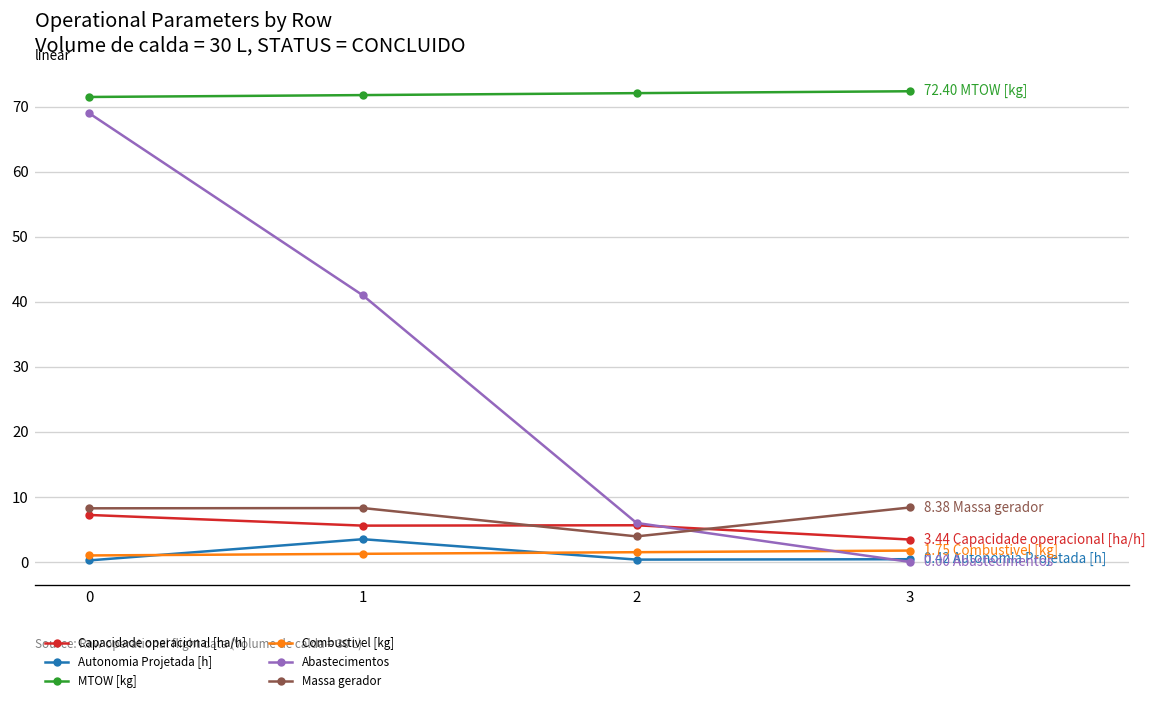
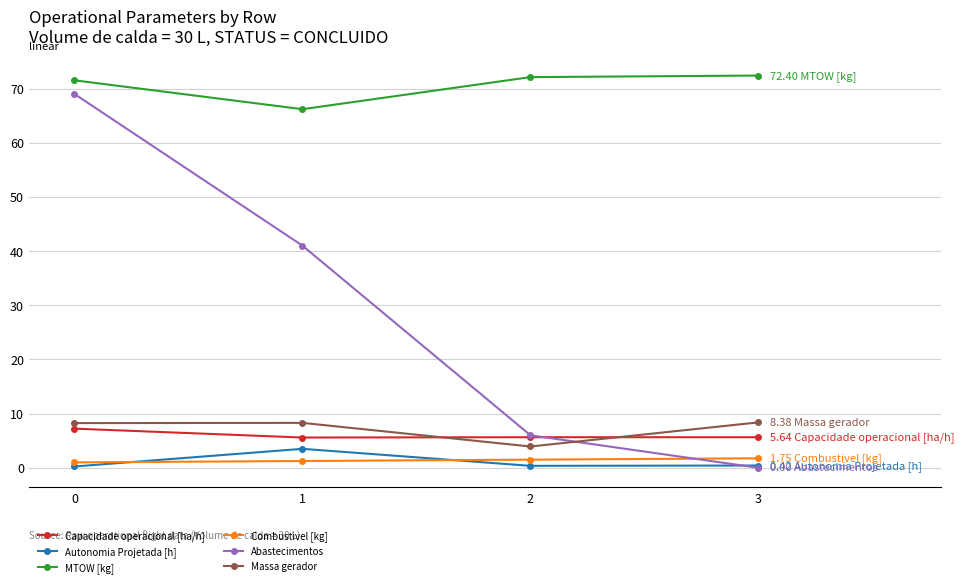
MTOW [kg], 1: 72 -> 66
Capacidade operacional [ha/h], 3: 3.44 -> 5.64
